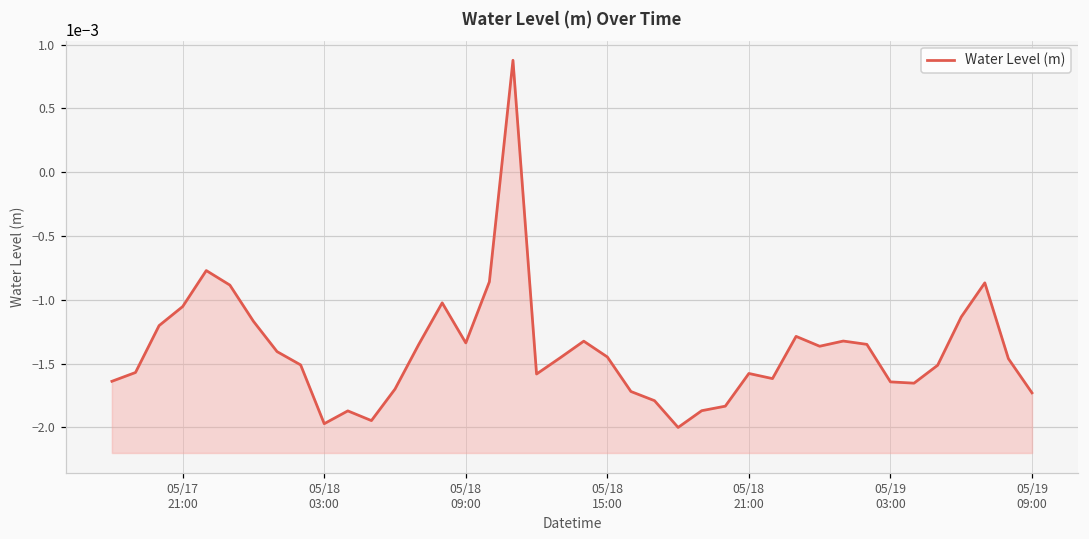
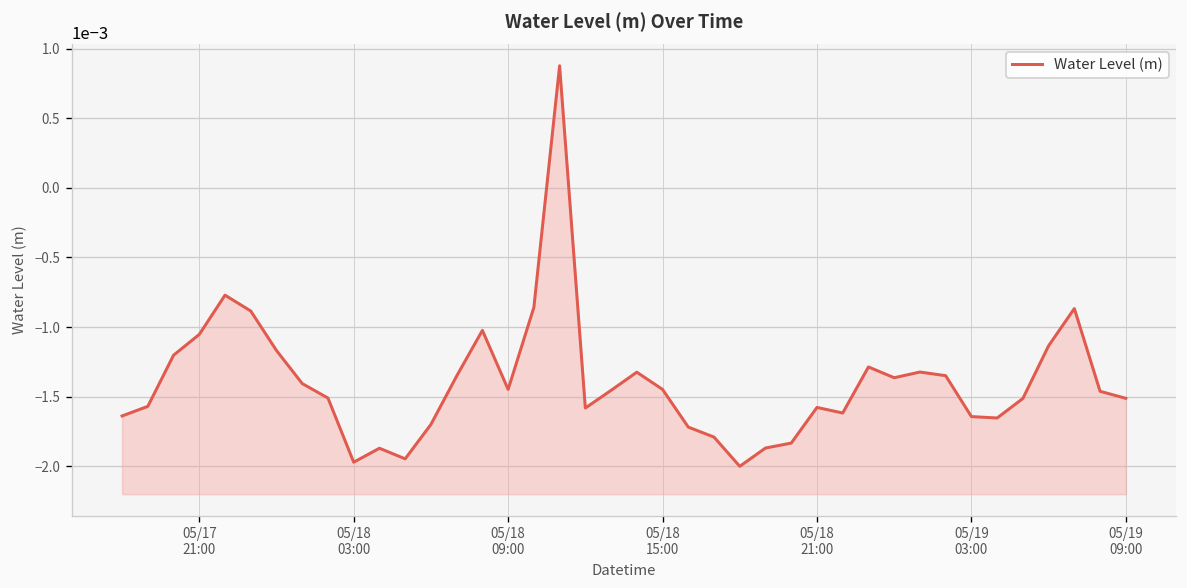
05/18 09:00: -0.00134 -> -0.00145
05/19 09:00: -0.00173 -> -0.00151
